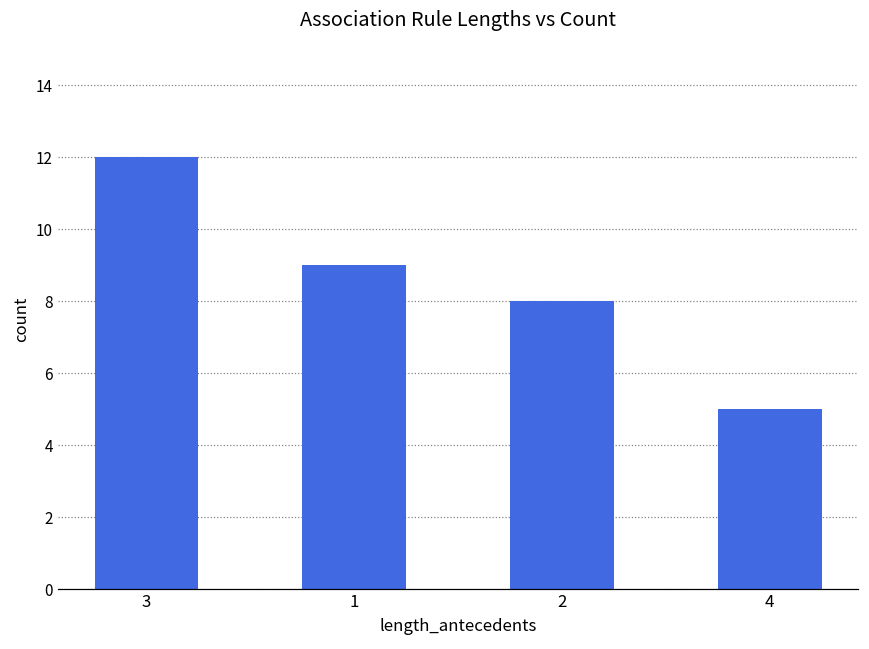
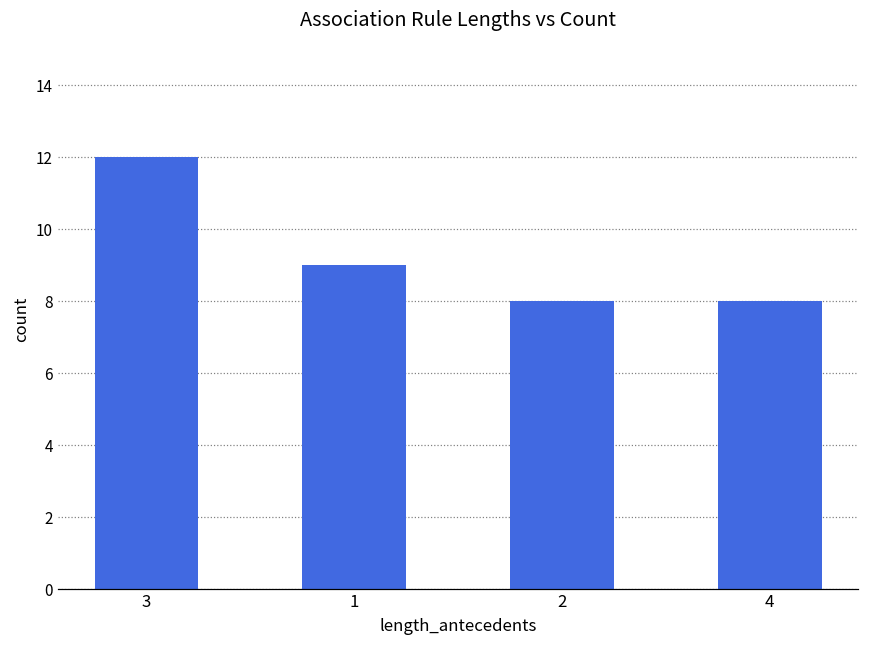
4: 5 -> 8
